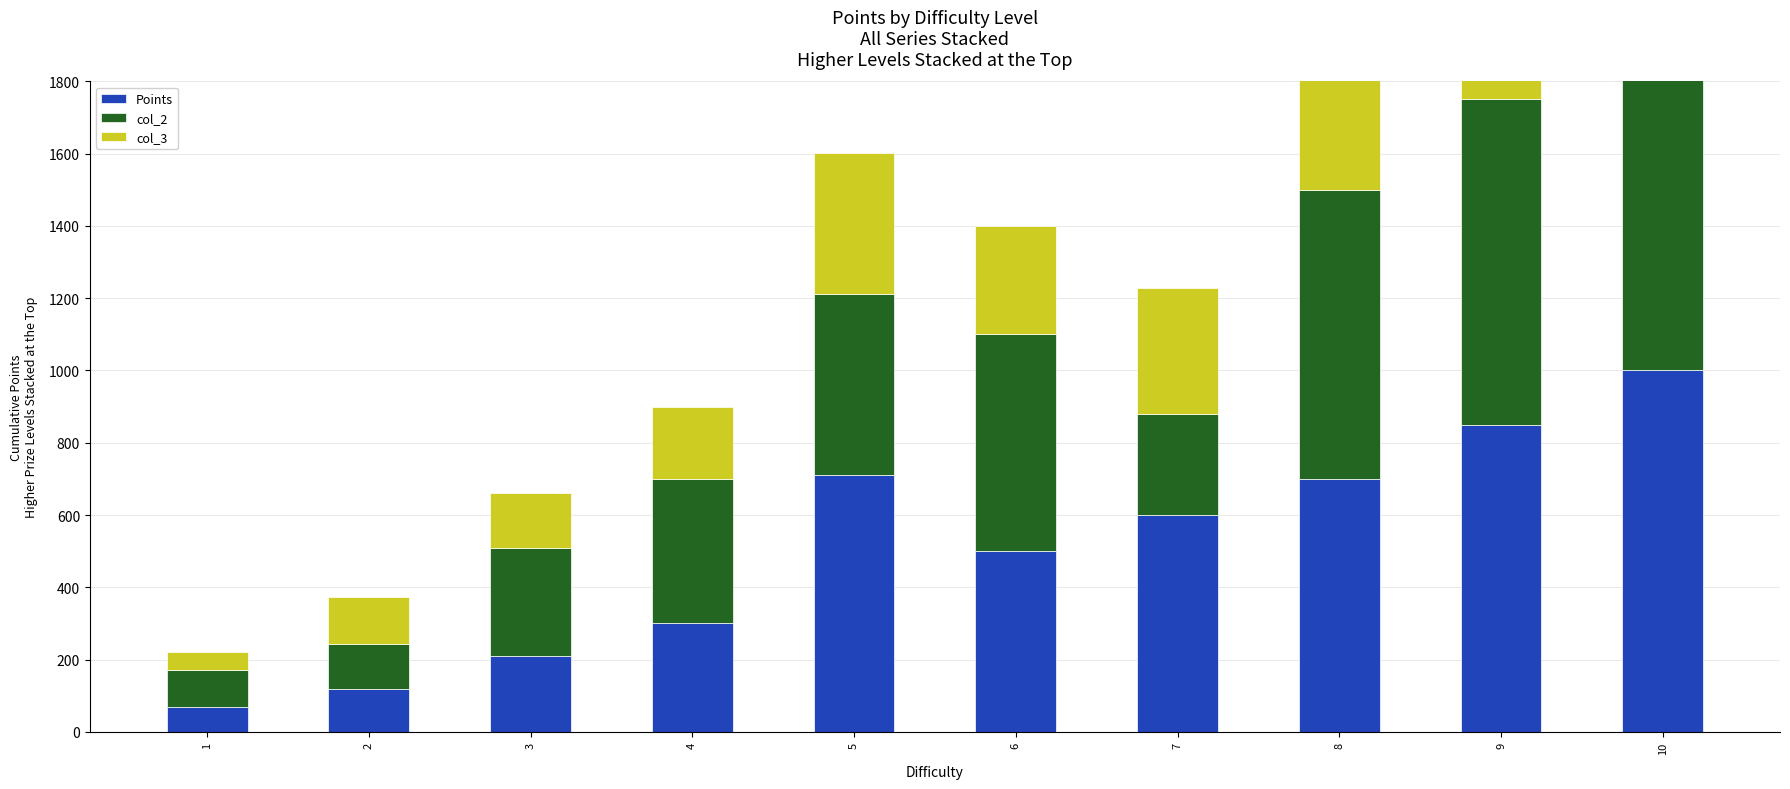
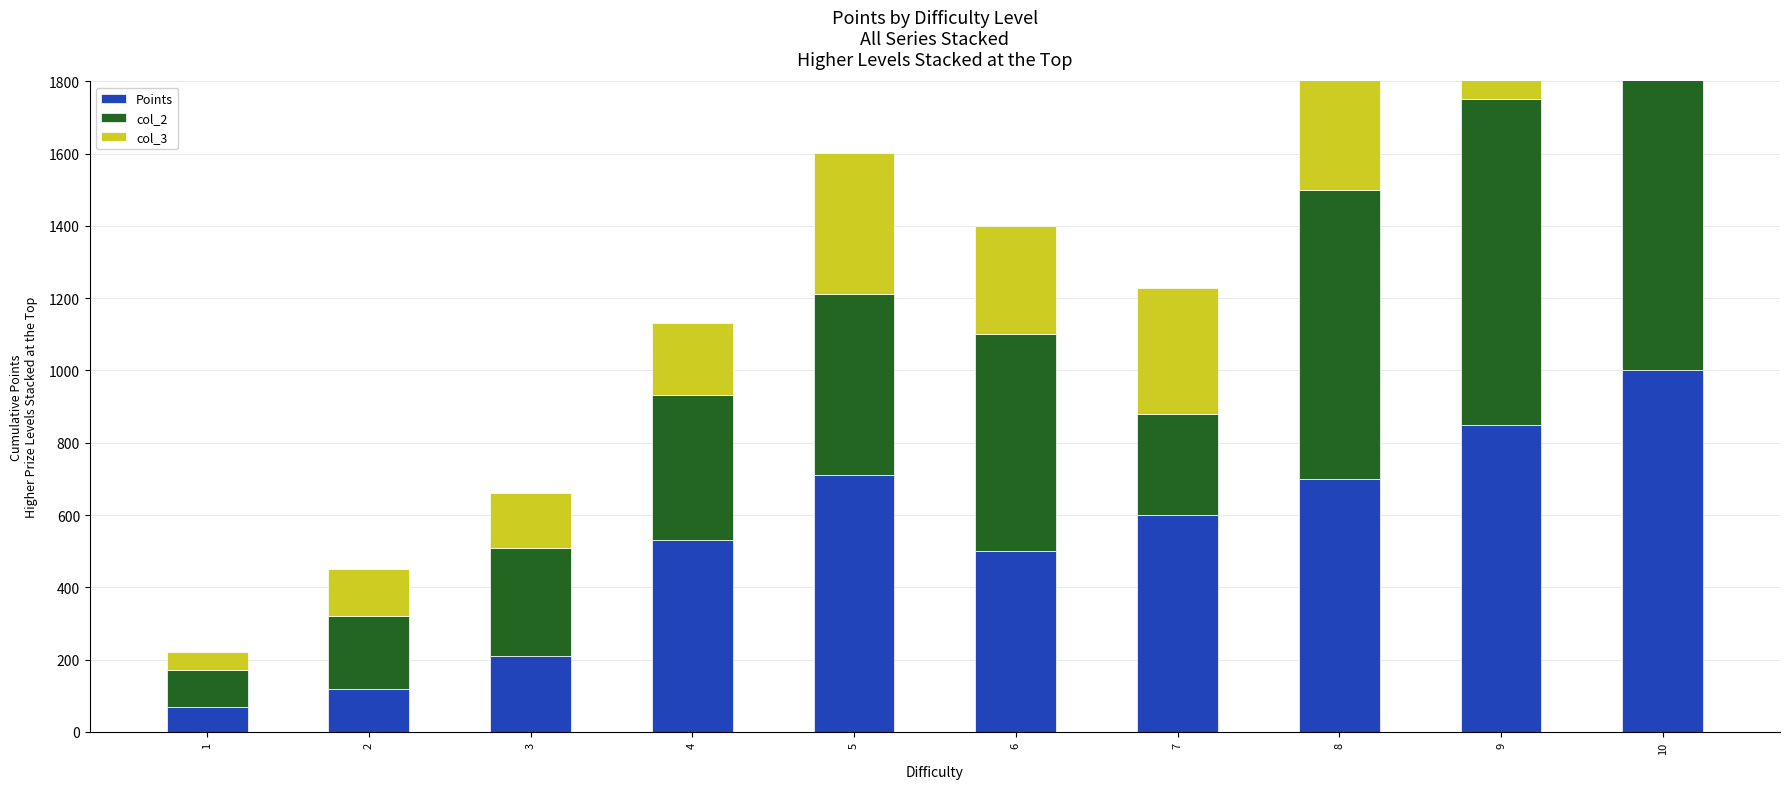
col_2, 2: 120 -> 200
Points, 4: 300 -> 530
